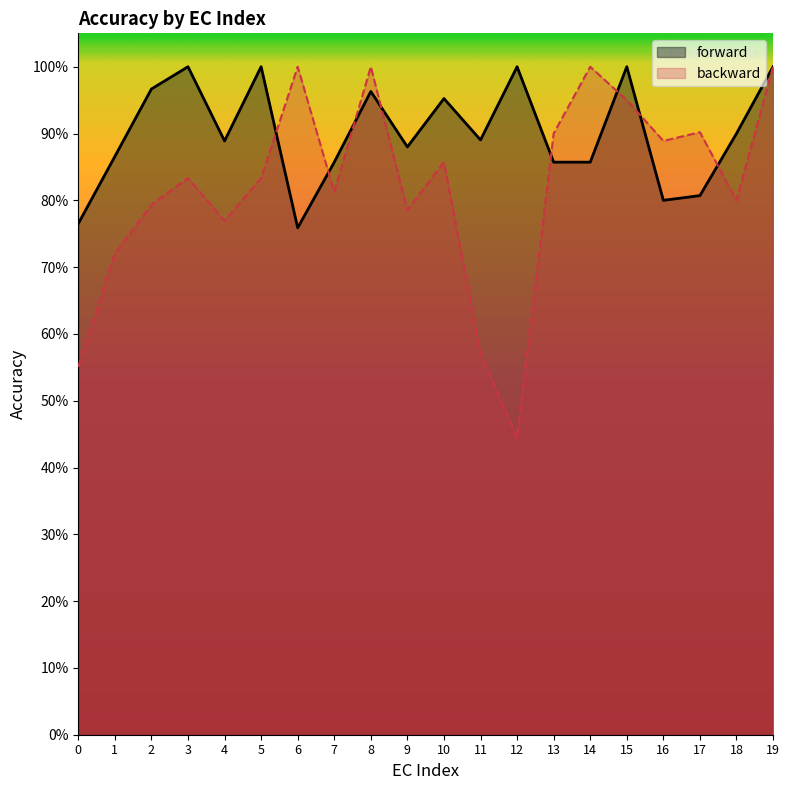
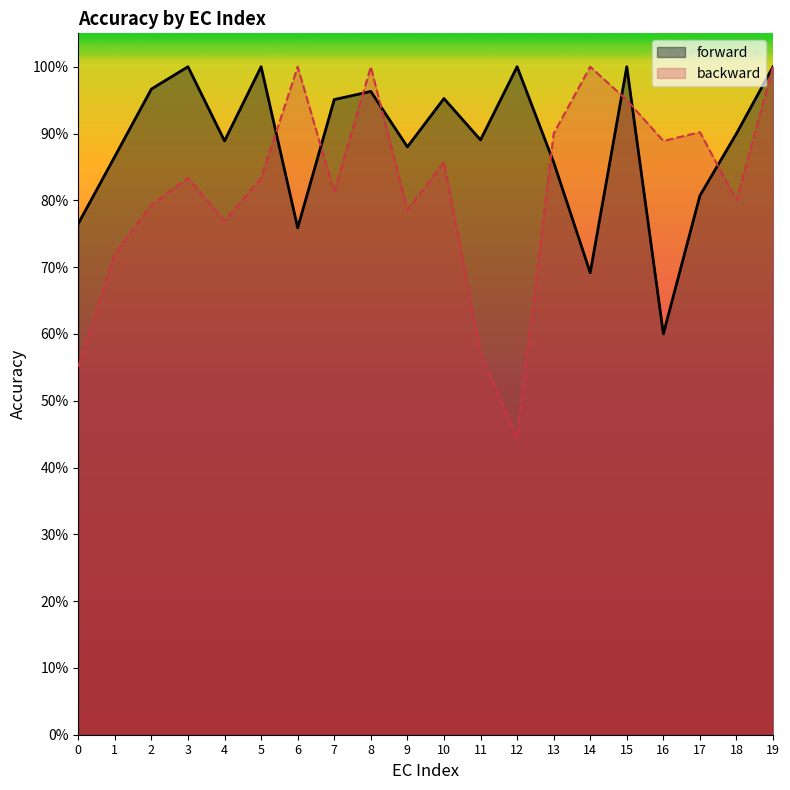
forward, 7: 86% -> 95%
forward, 14: 86% -> 69%
forward, 16: 80% -> 60%
